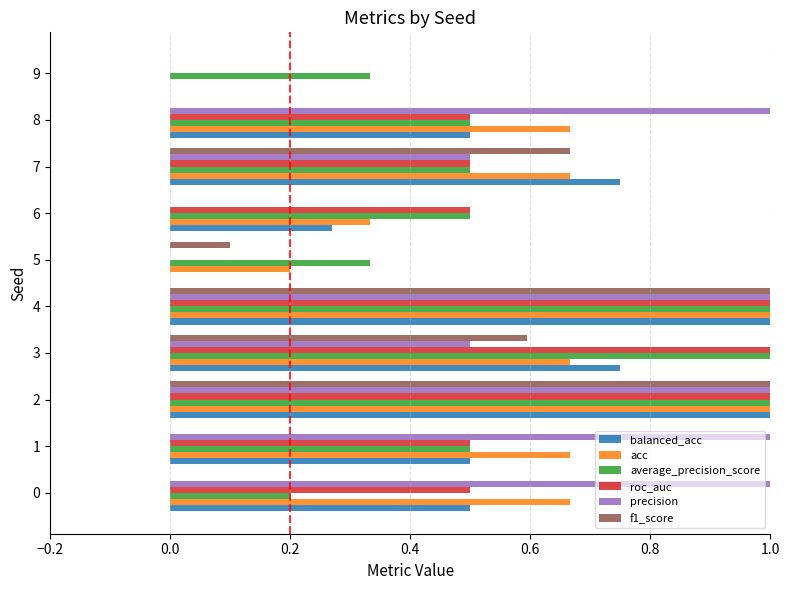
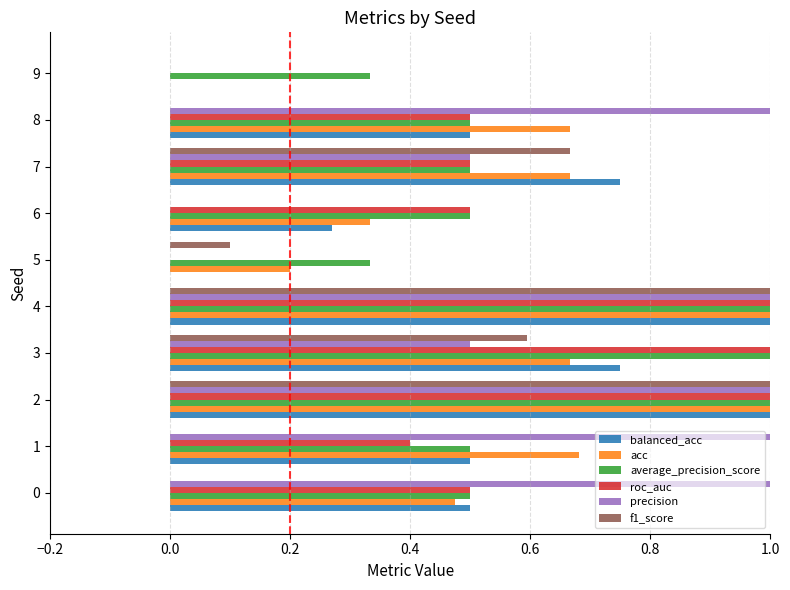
roc_auc, 1: 0.5 -> 0.4
acc, 1: 0.67 -> 0.68
average_precision_score, 0: 0.2 -> 0.5
acc, 0: 0.67 -> 0.48
